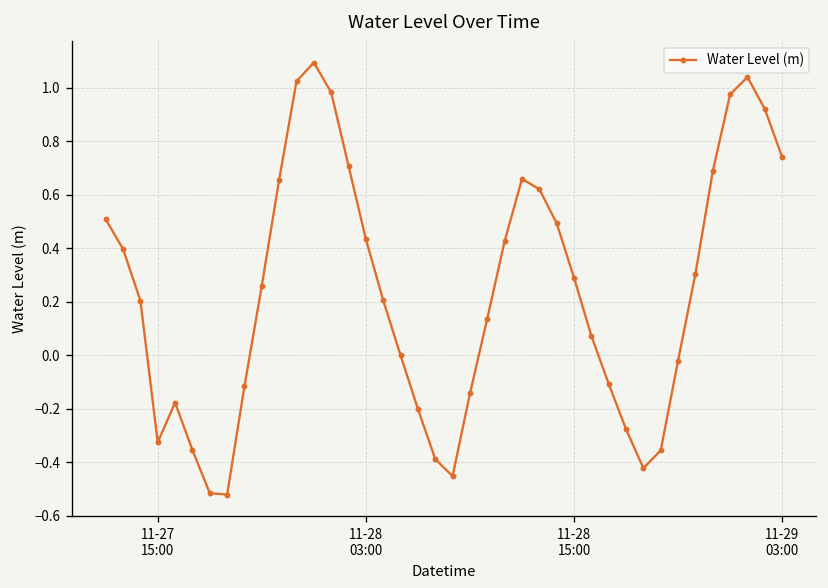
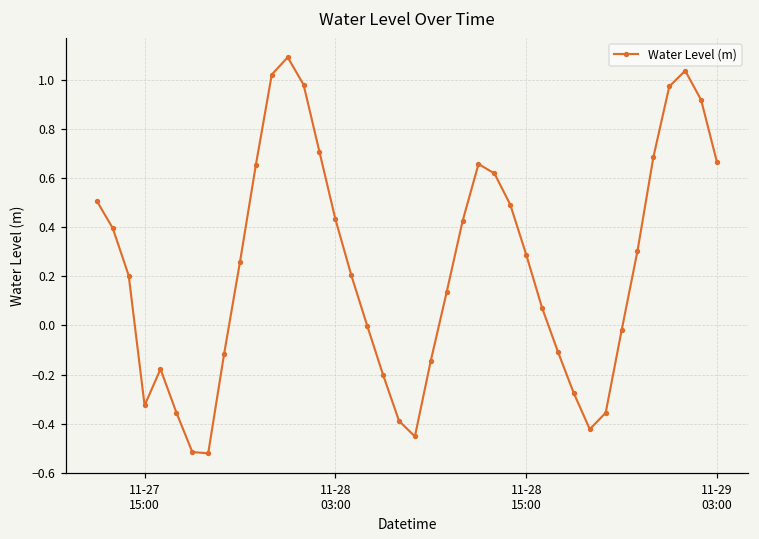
11-29 03:00: 0.74 -> 0.67
